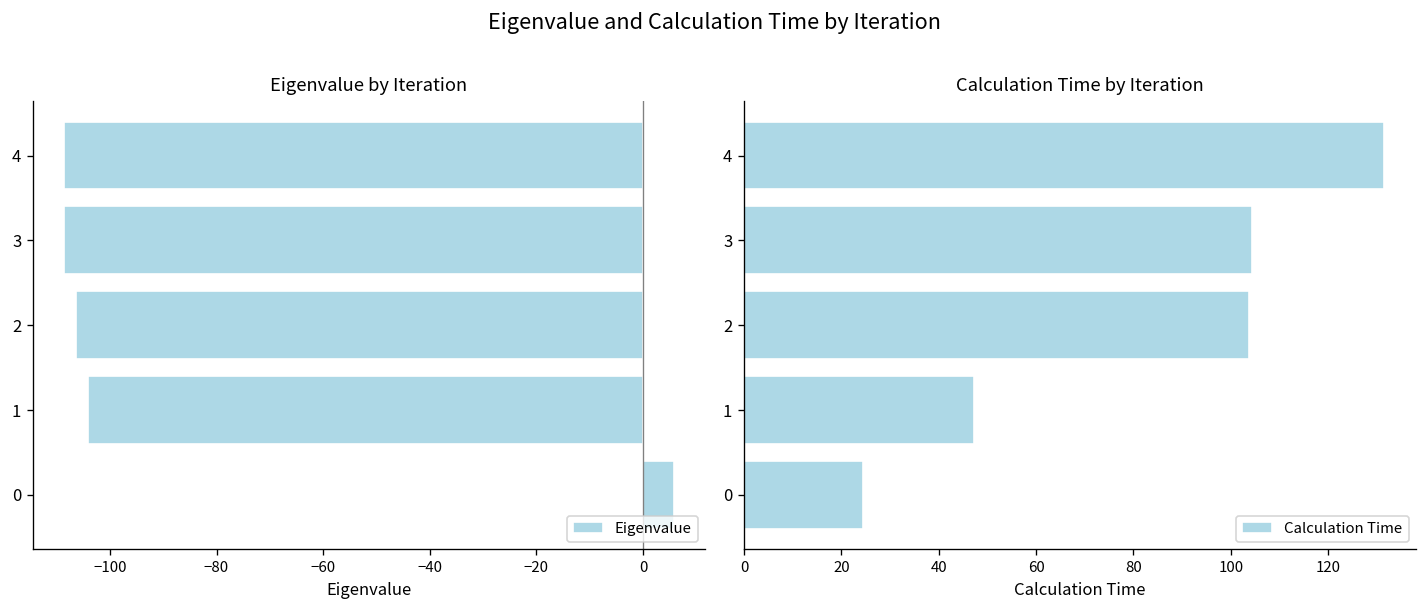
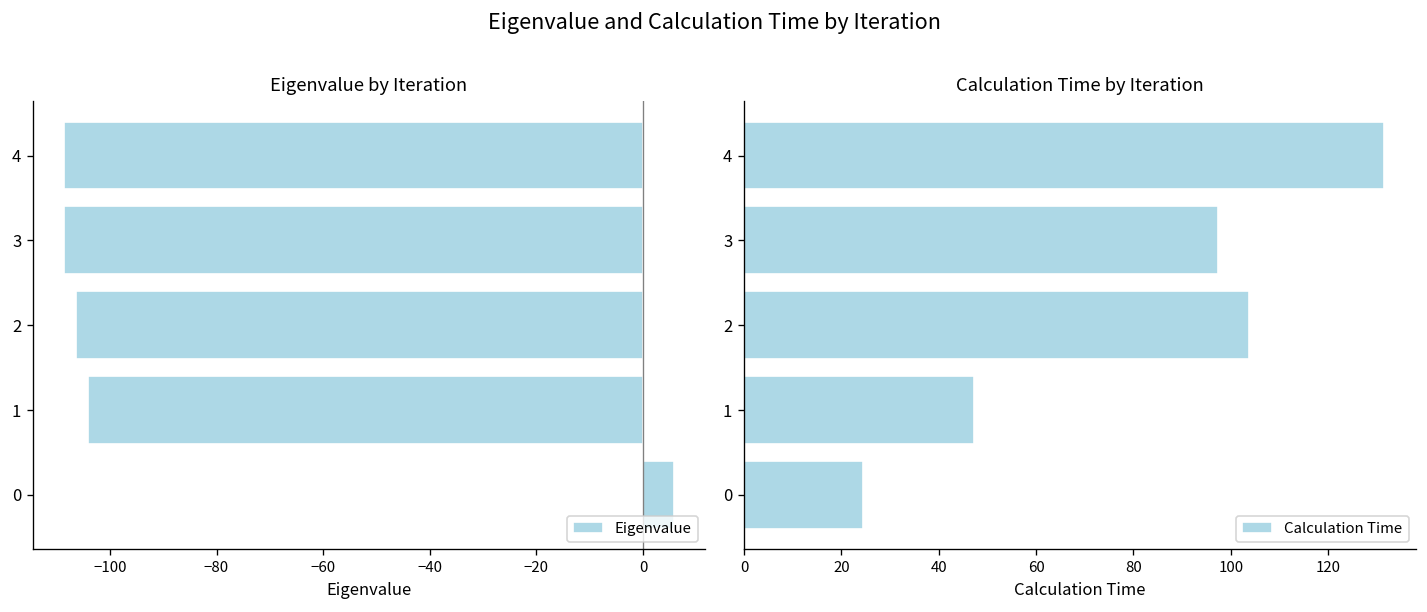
Calculation Time by Iteration, 3: 104 -> 97
